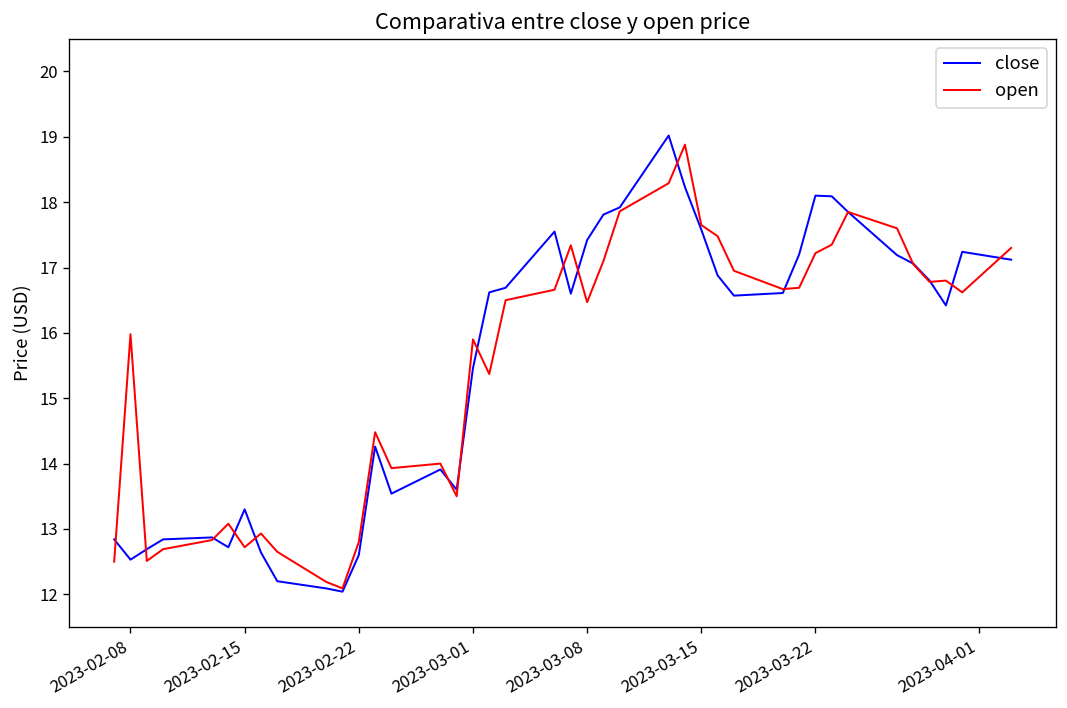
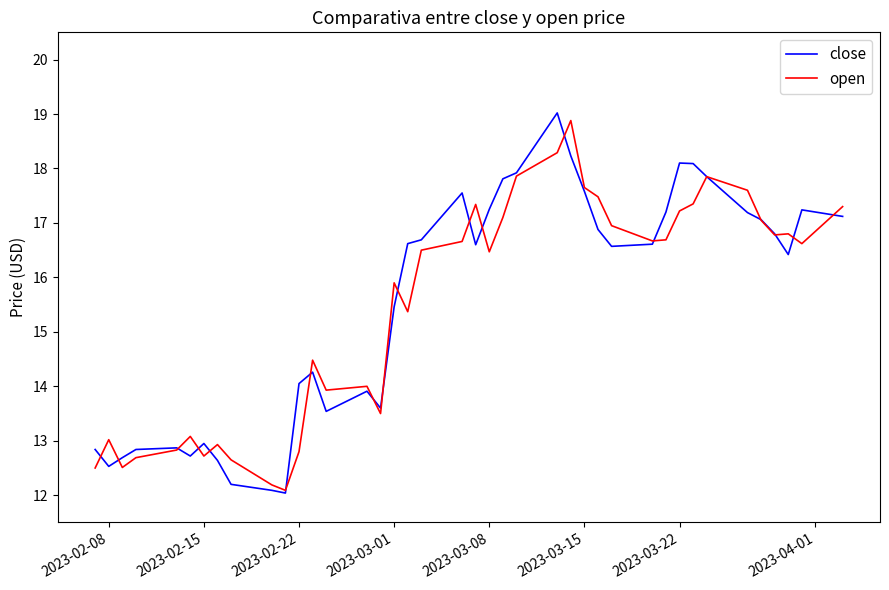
open, 2023-02-08: 16.0 -> 13.0
close, 2023-02-15: 13.3 -> 13.0
close, 2023-02-22: 12.6 -> 14.1
close, 2023-03-08: 17.4 -> 17.3
